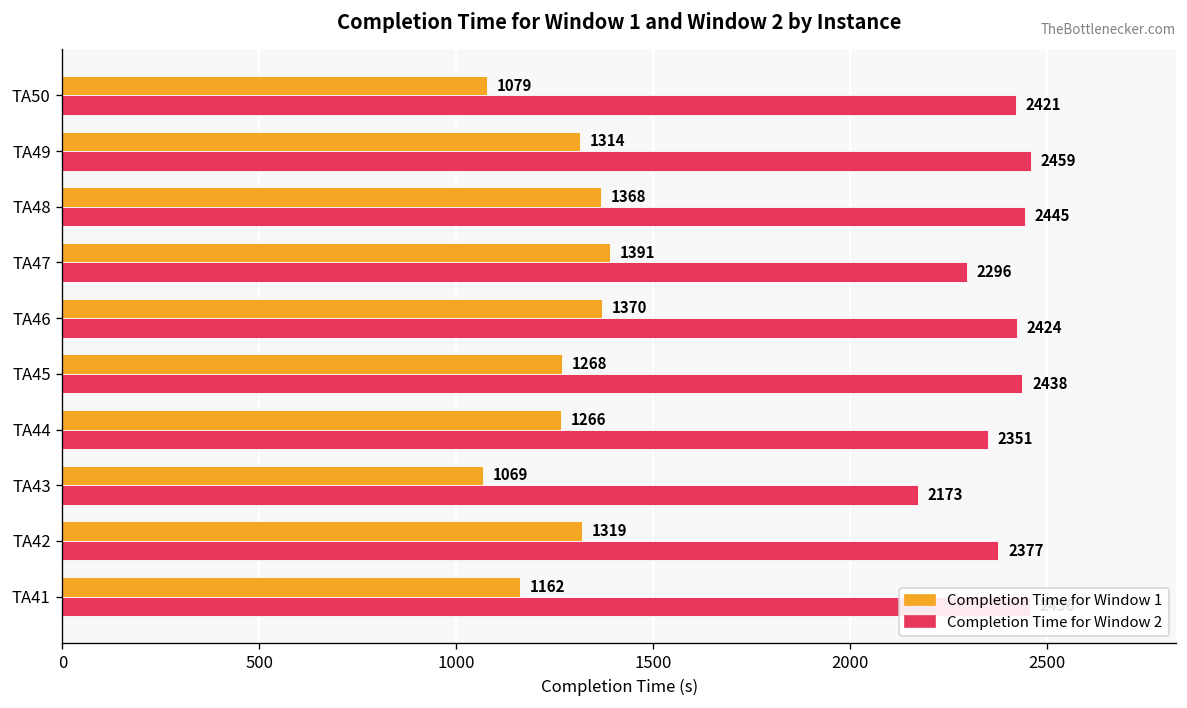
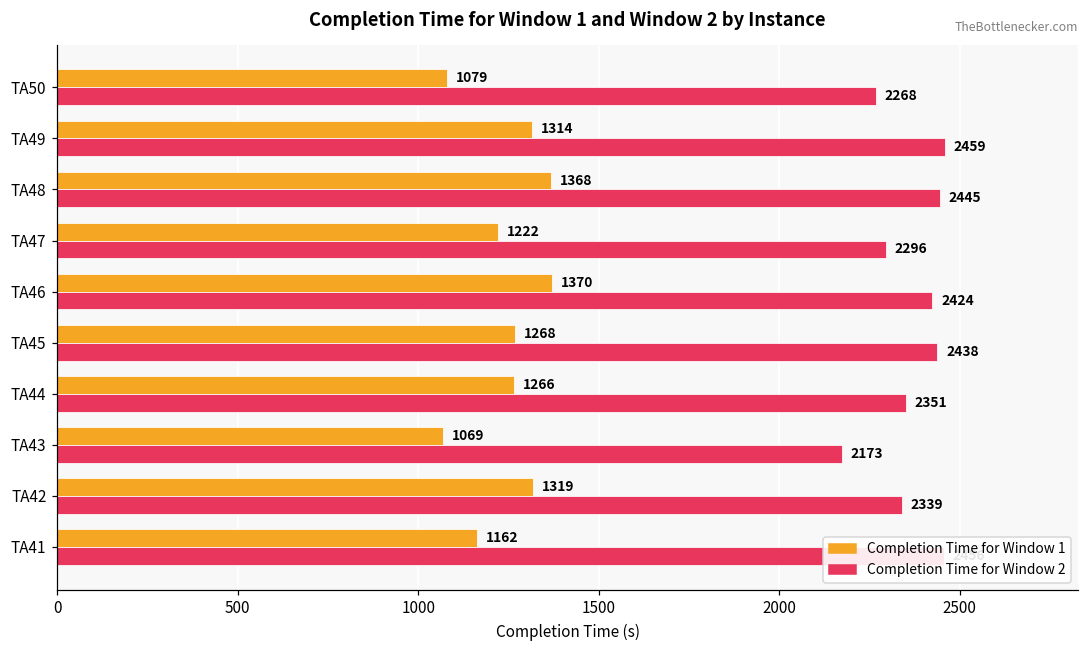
Completion Time for Window 2, TA50: 2421 -> 2268
Completion Time for Window 1, TA47: 1391 -> 1222
Completion Time for Window 2, TA42: 2377 -> 2339
